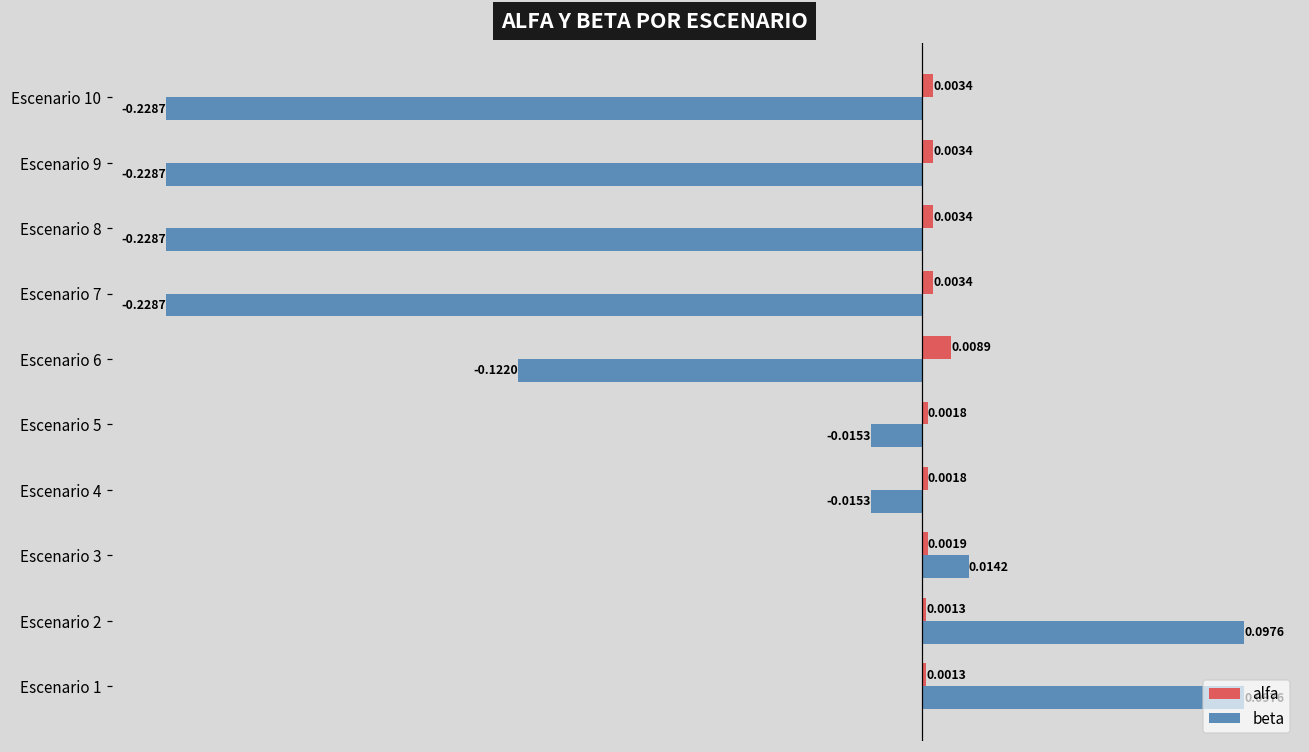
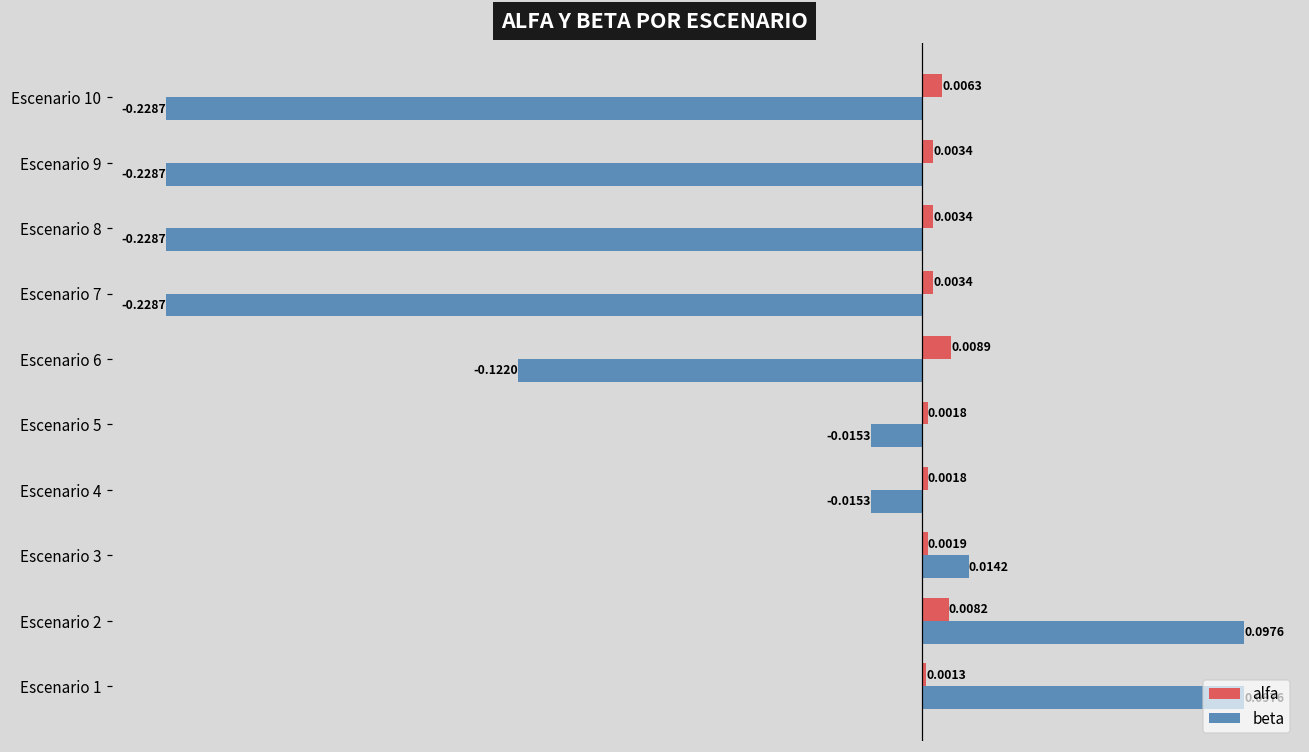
alfa, Escenario 10: 0.0034 -> 0.0063
alfa, Escenario 2: 0.0013 -> 0.0082
